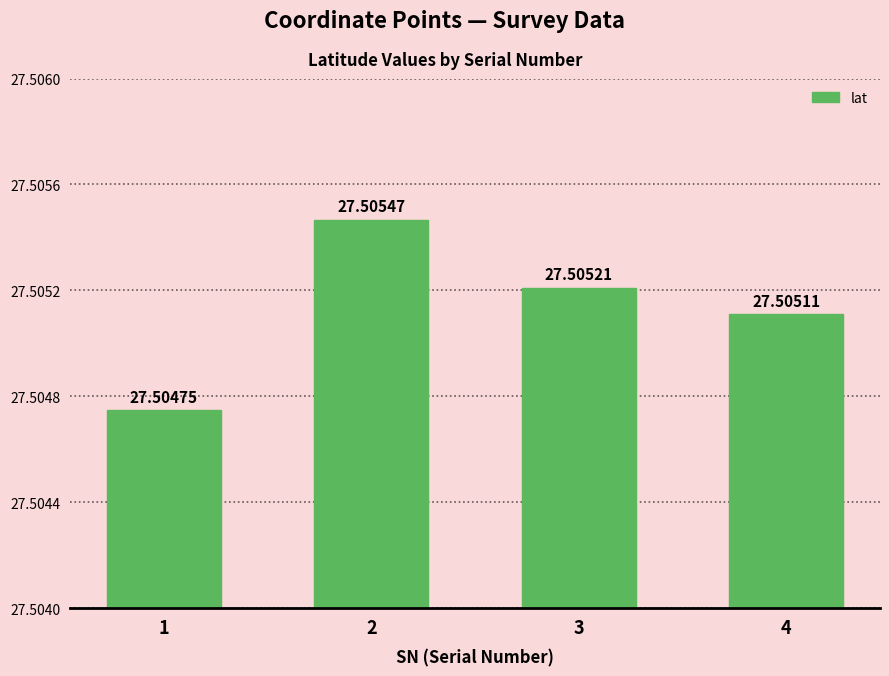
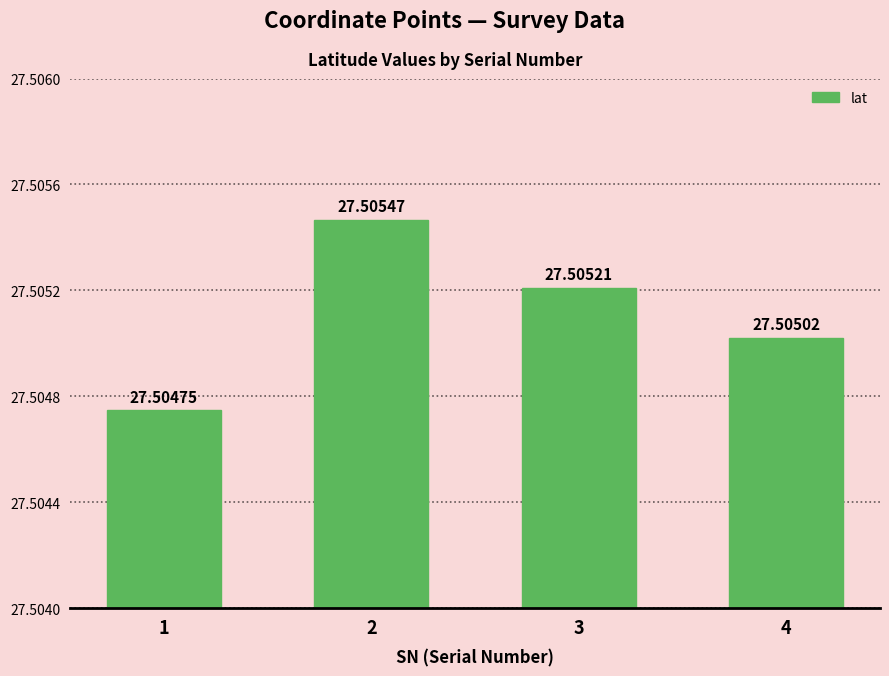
4: 27.50511 -> 27.50502
